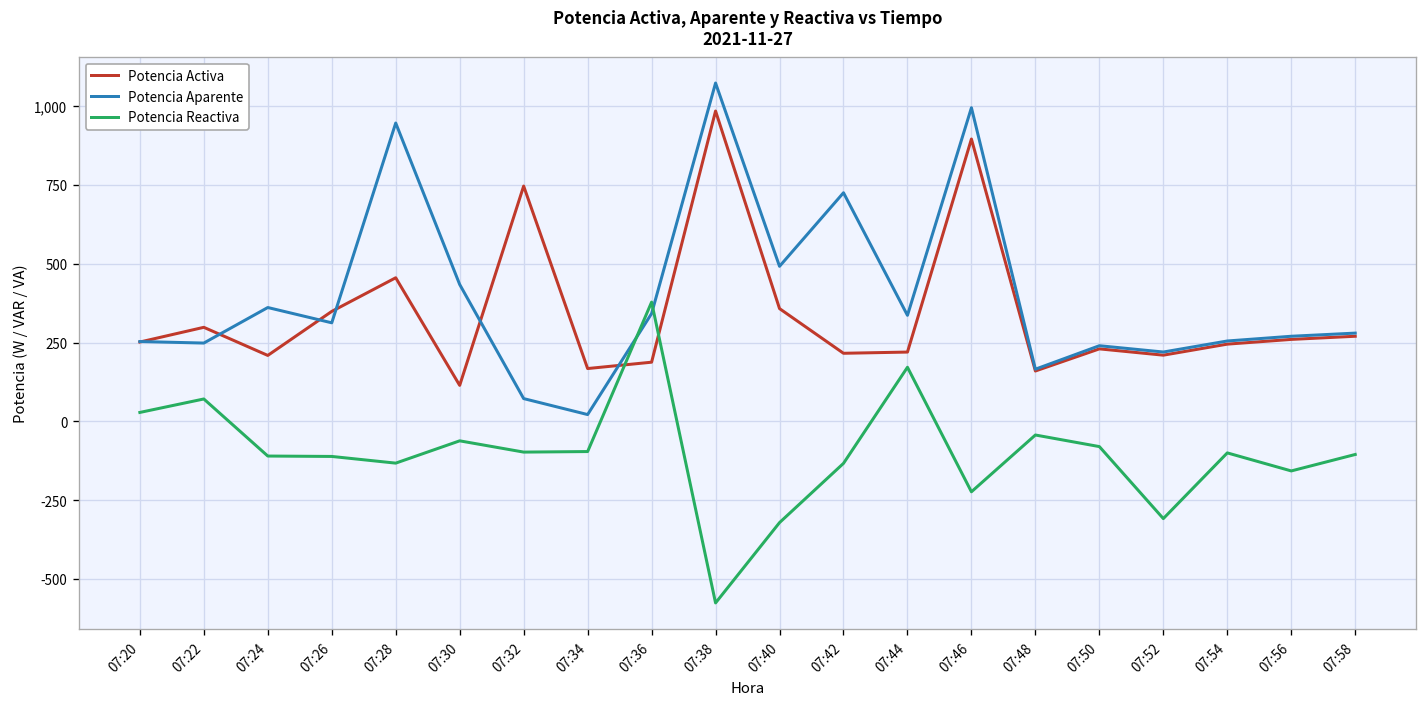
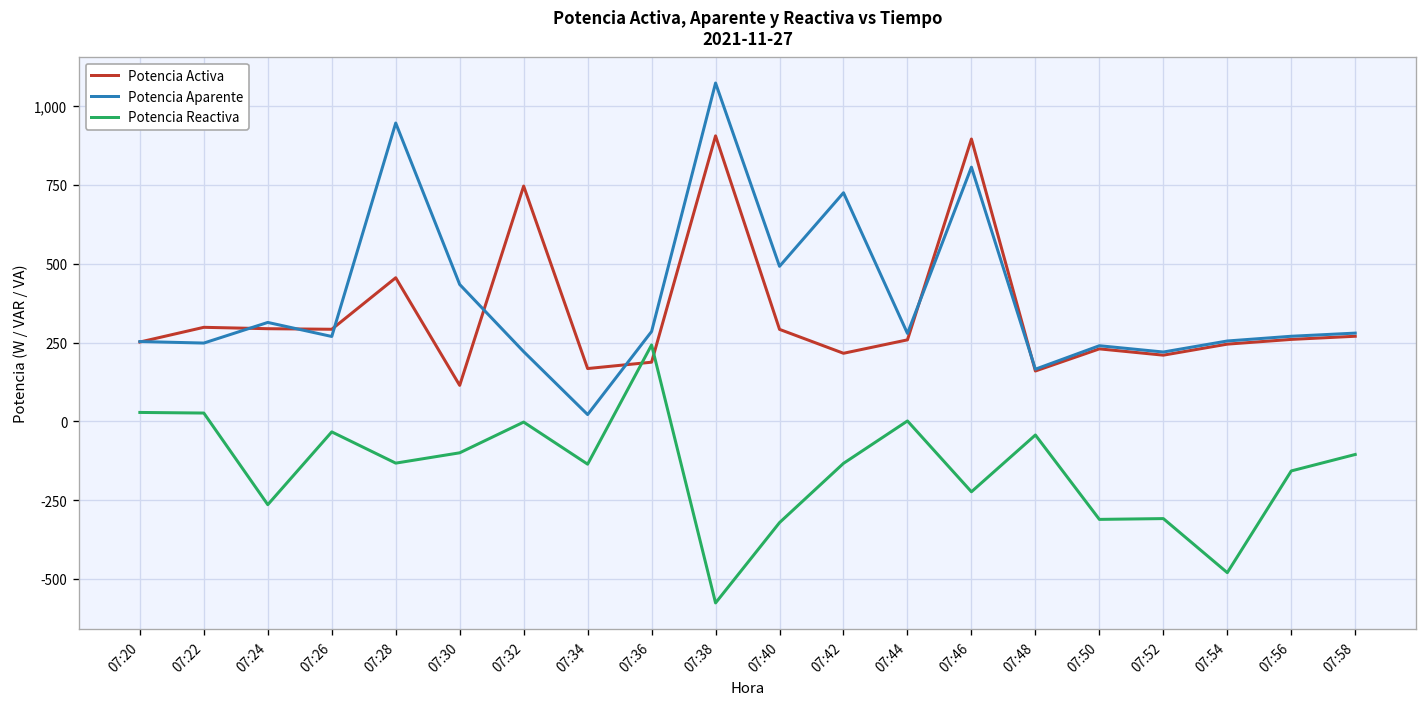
Potencia Reactiva, 07:22: 70 -> 30
Potencia Activa, 07:24: 210 -> 290
Potencia Aparente, 07:24: 360 -> 310
Potencia Reactiva, 07:24: -110 -> -260
Potencia Activa, 07:26: 350 -> 290
Potencia Aparente, 07:26: 310 -> 270
Potencia Reactiva, 07:26: -110 -> -30
Potencia Reactiva, 07:30: -60 -> -100
Potencia Aparente, 07:32: 70 -> 220
Potencia Reactiva, 07:32: -100 -> 0
Potencia Reactiva, 07:34: -100 -> -140
Potencia Aparente, 07:36: 340 -> 290
Potencia Reactiva, 07:36: 380 -> 240
Potencia Activa, 07:38: 980 -> 910
Potencia Activa, 07:40: 360 -> 290
Potencia Activa, 07:44: 220 -> 260
Potencia Aparente, 07:44: 340 -> 280
Potencia Reactiva, 07:44: 170 -> 0
Potencia Aparente, 07:46: 990 -> 810
Potencia Reactiva, 07:50: -80 -> -310
Potencia Reactiva, 07:54: -100 -> -480
